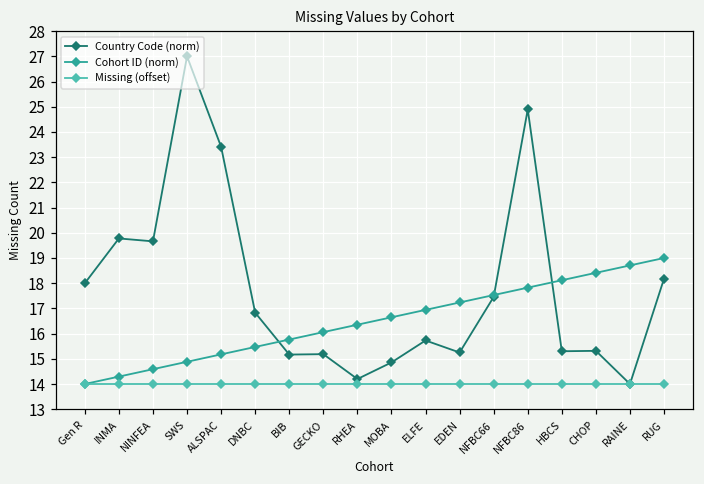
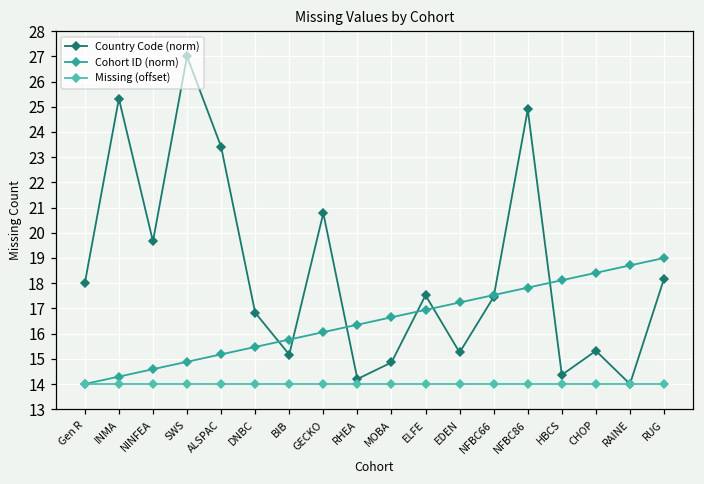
Country Code (norm), INMA: 19.8 -> 25.3
Country Code (norm), GECKO: 15.2 -> 20.8
Country Code (norm), ELFE: 15.7 -> 17.5
Country Code (norm), HBCS: 15.3 -> 14.4
